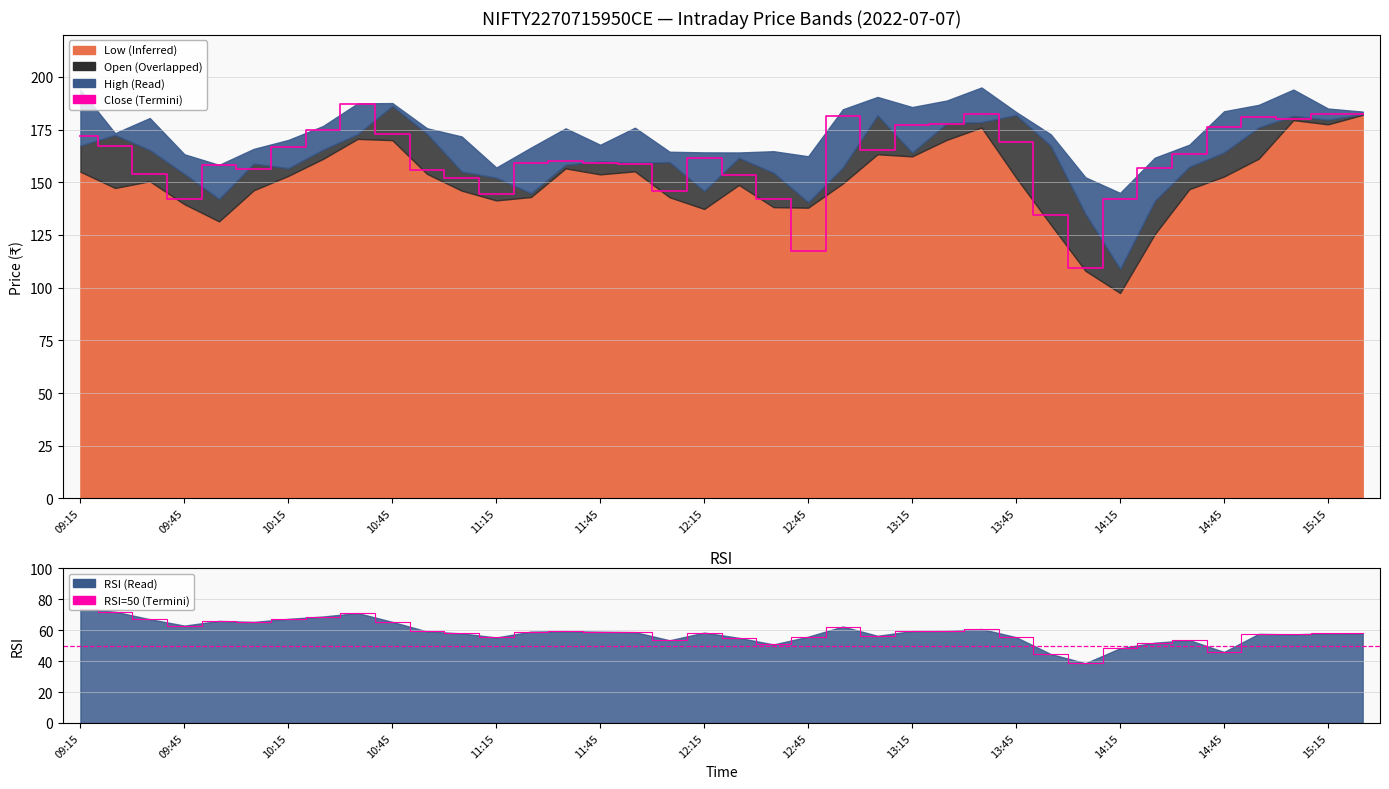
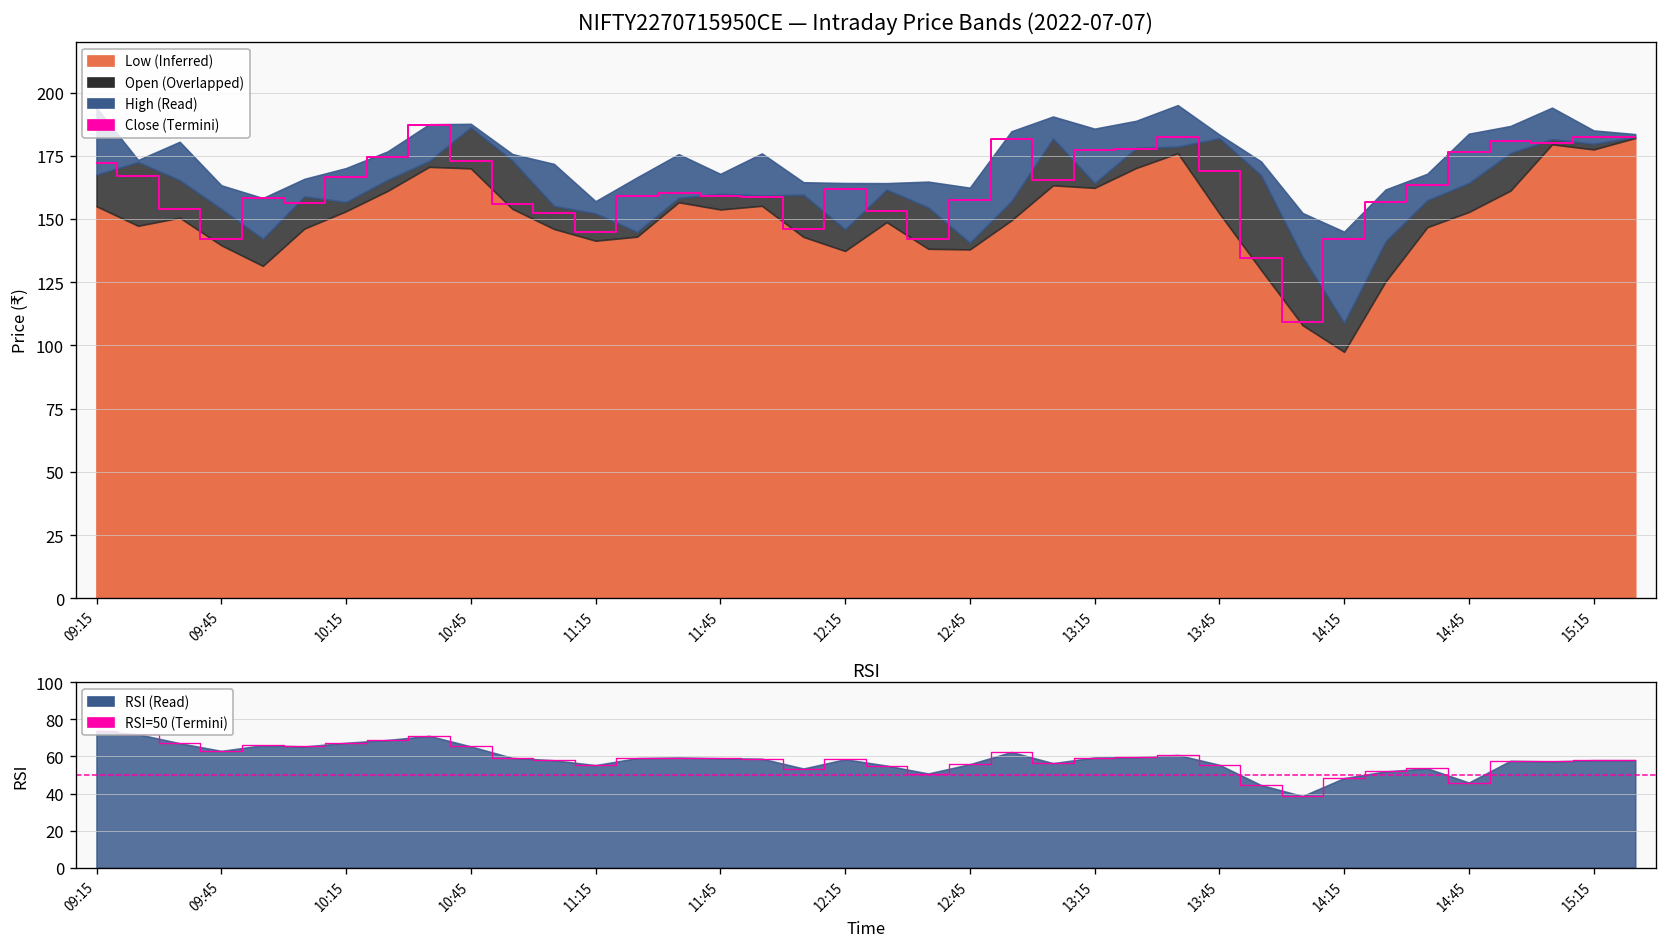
NIFTY2270715950CE — Intraday Price Bands (2022-07-07), Close (Termini), 12:45: 117 -> 157
